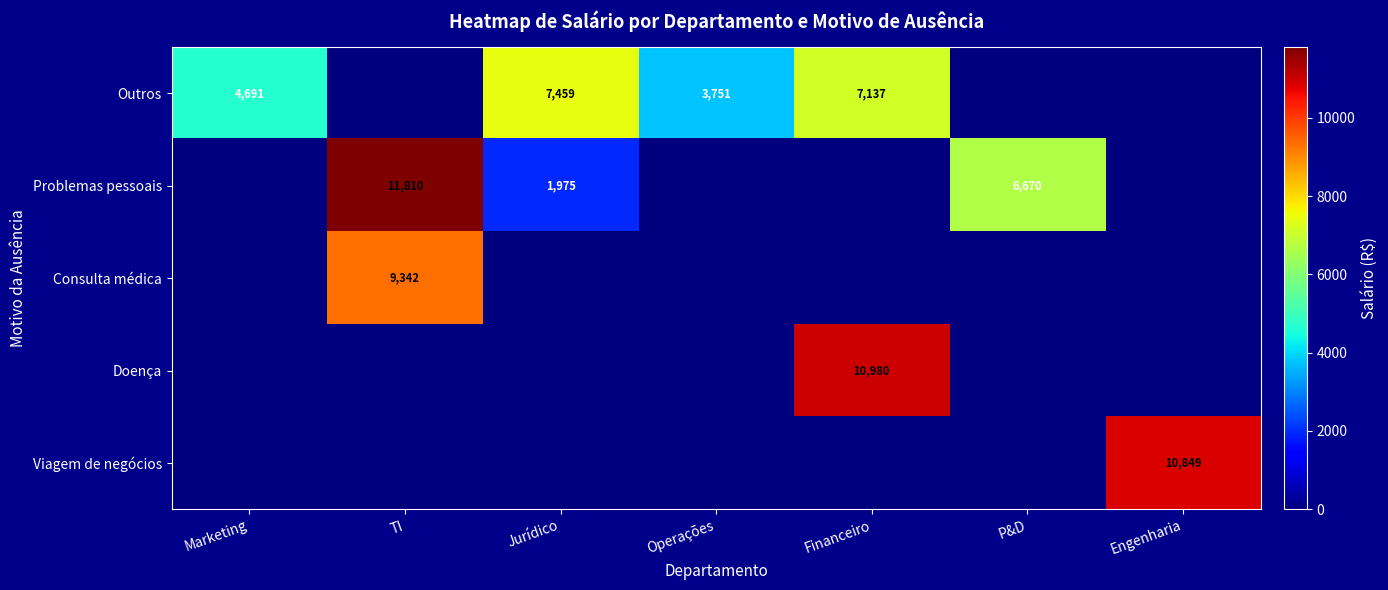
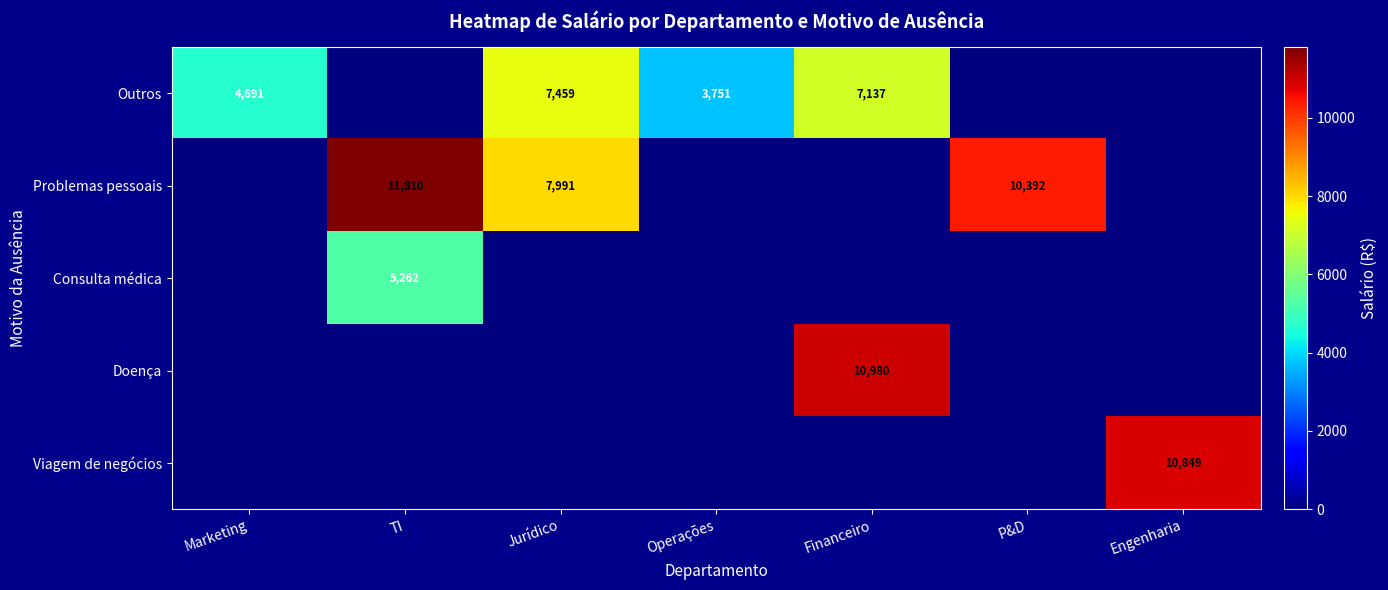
Problemas pessoais, Jurídico: 1,975 -> 7,991
Problemas pessoais, P&D: 6,670 -> 10,392
Consulta médica, TI: 9,342 -> 5,262
